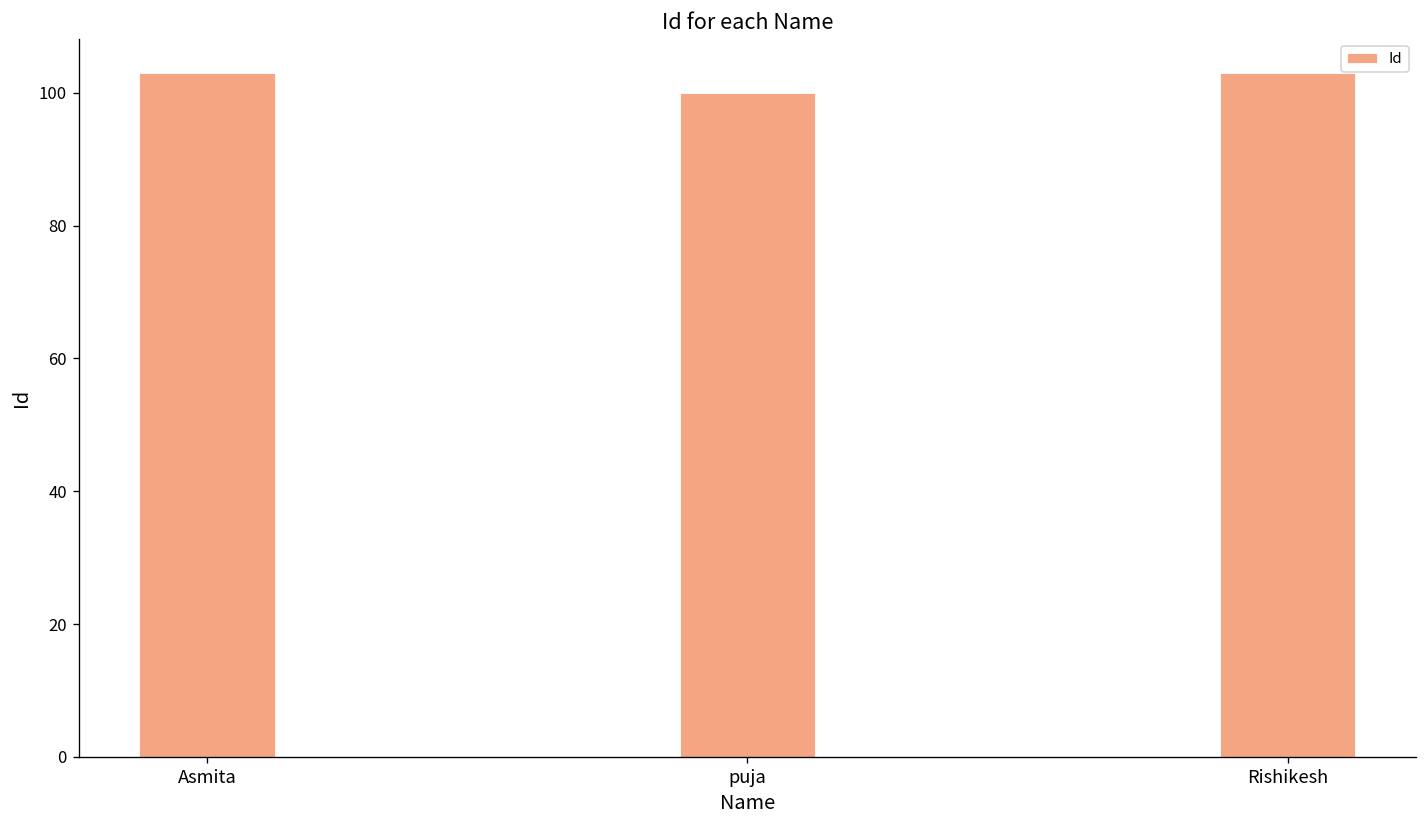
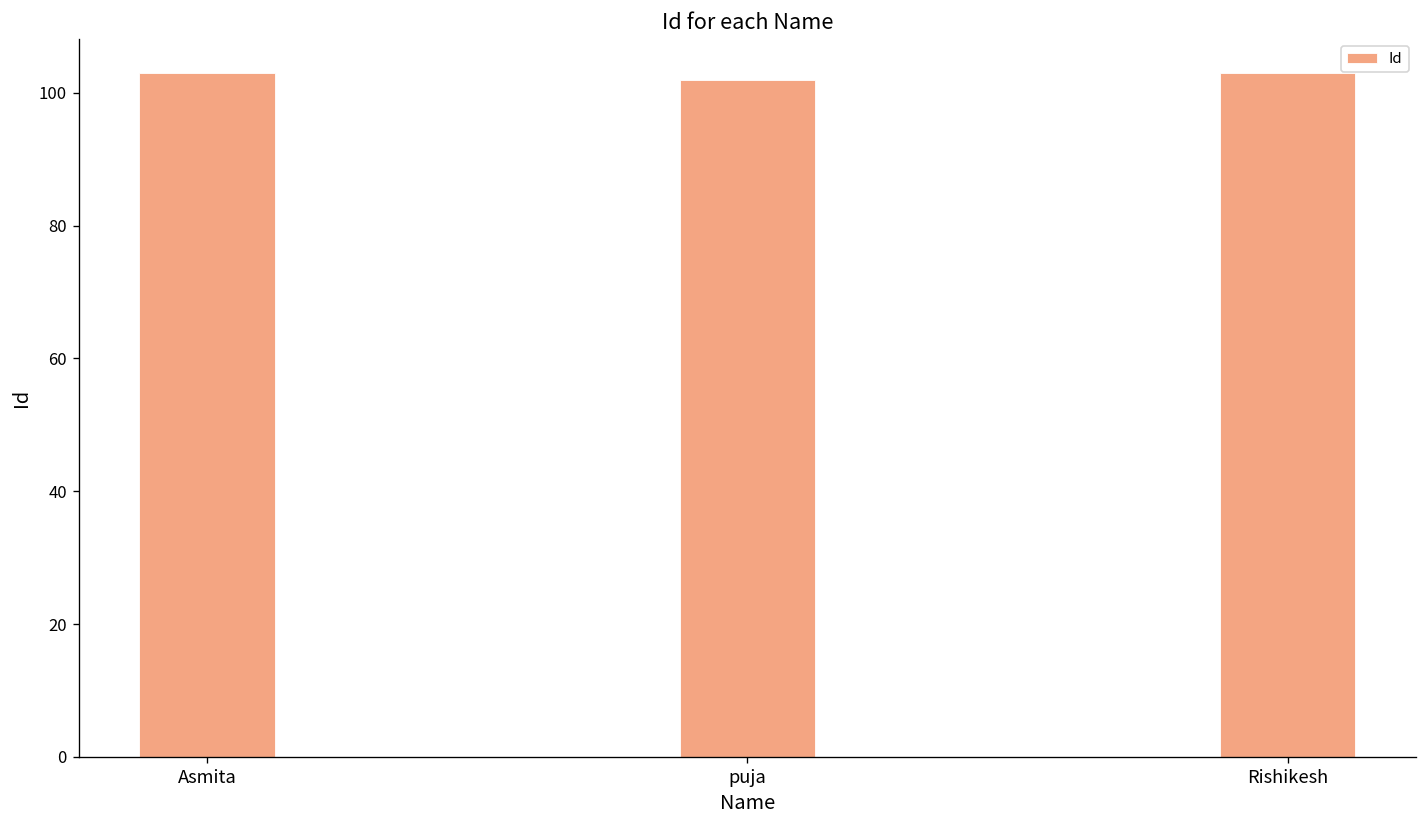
puja: 100 -> 102
